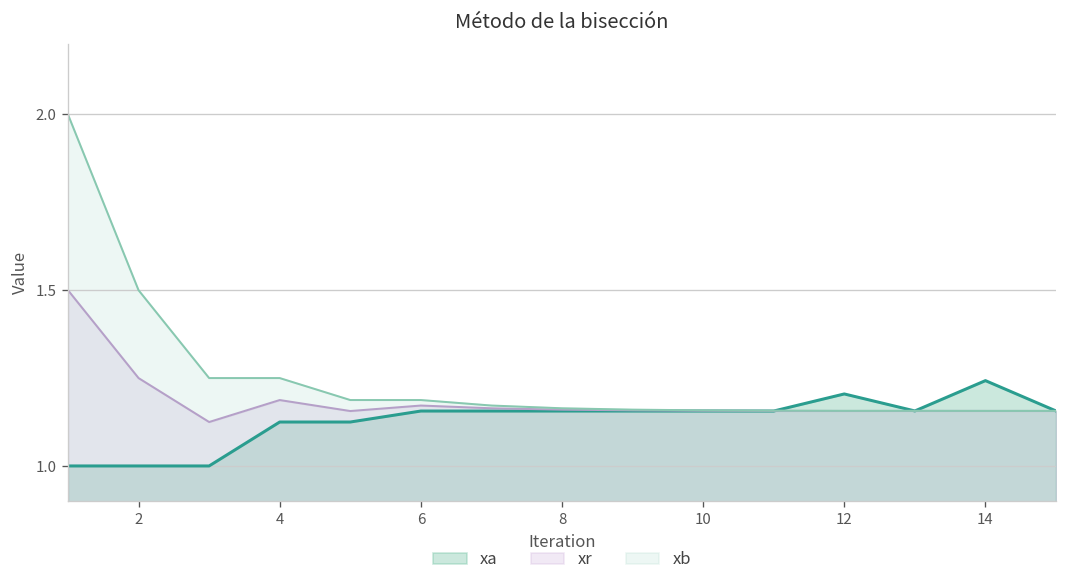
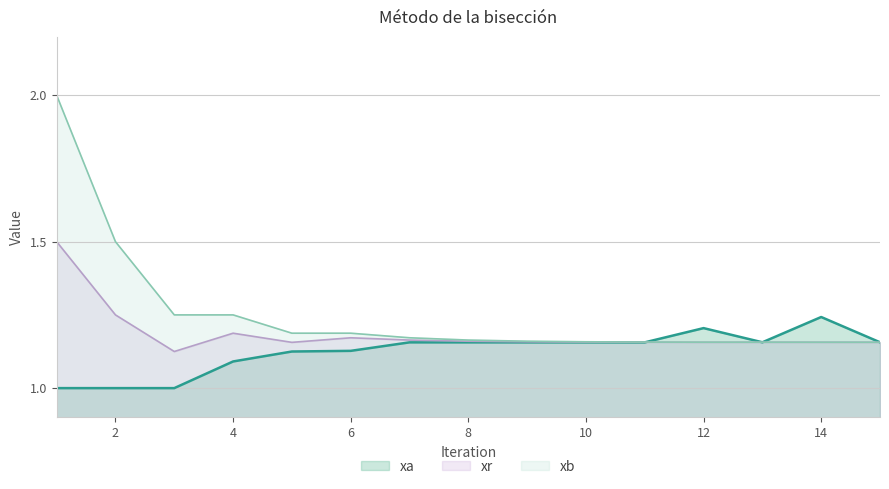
xa, 4: 1.13 -> 1.09
xa, 6: 1.16 -> 1.13
